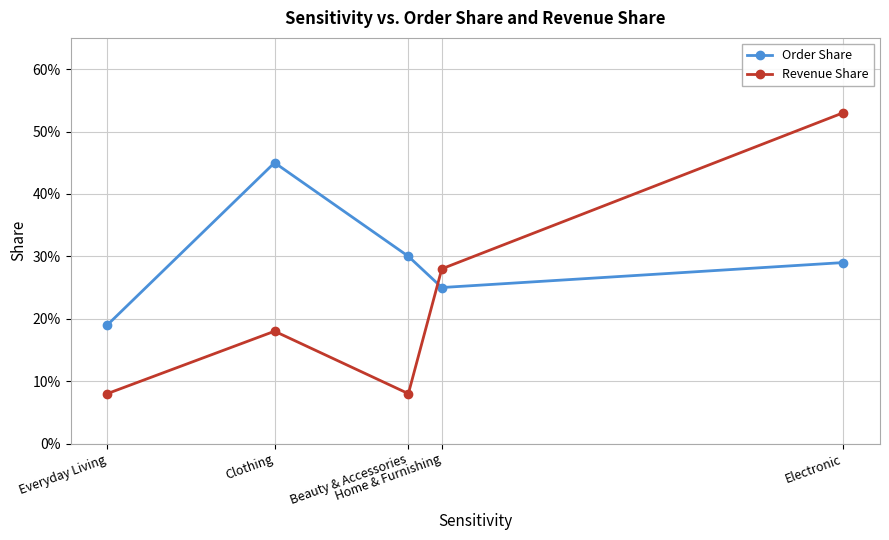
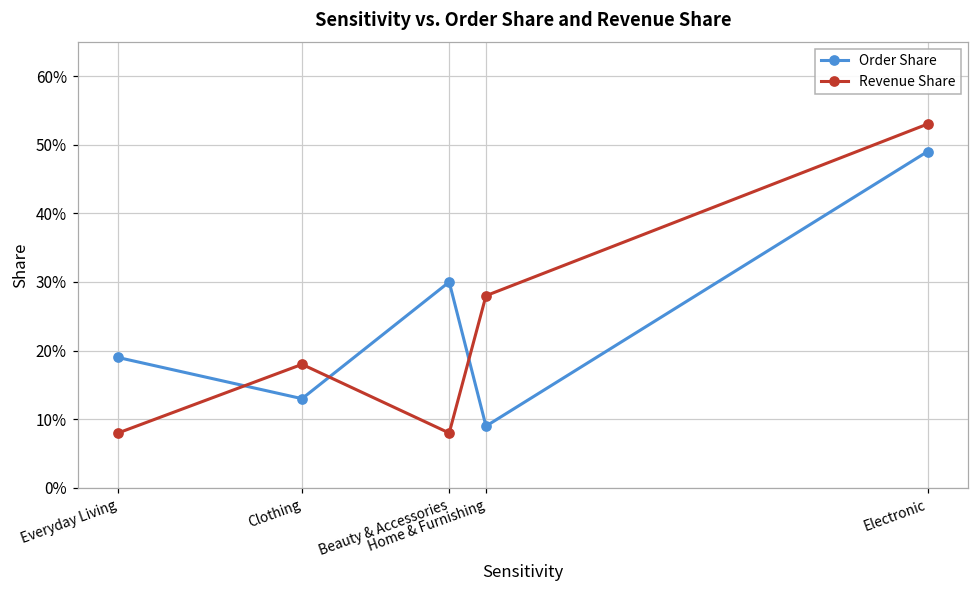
Order Share, Clothing: 45% -> 13%
Order Share, Home & Furnishing: 25% -> 9%
Order Share, Electronic: 29% -> 49%
